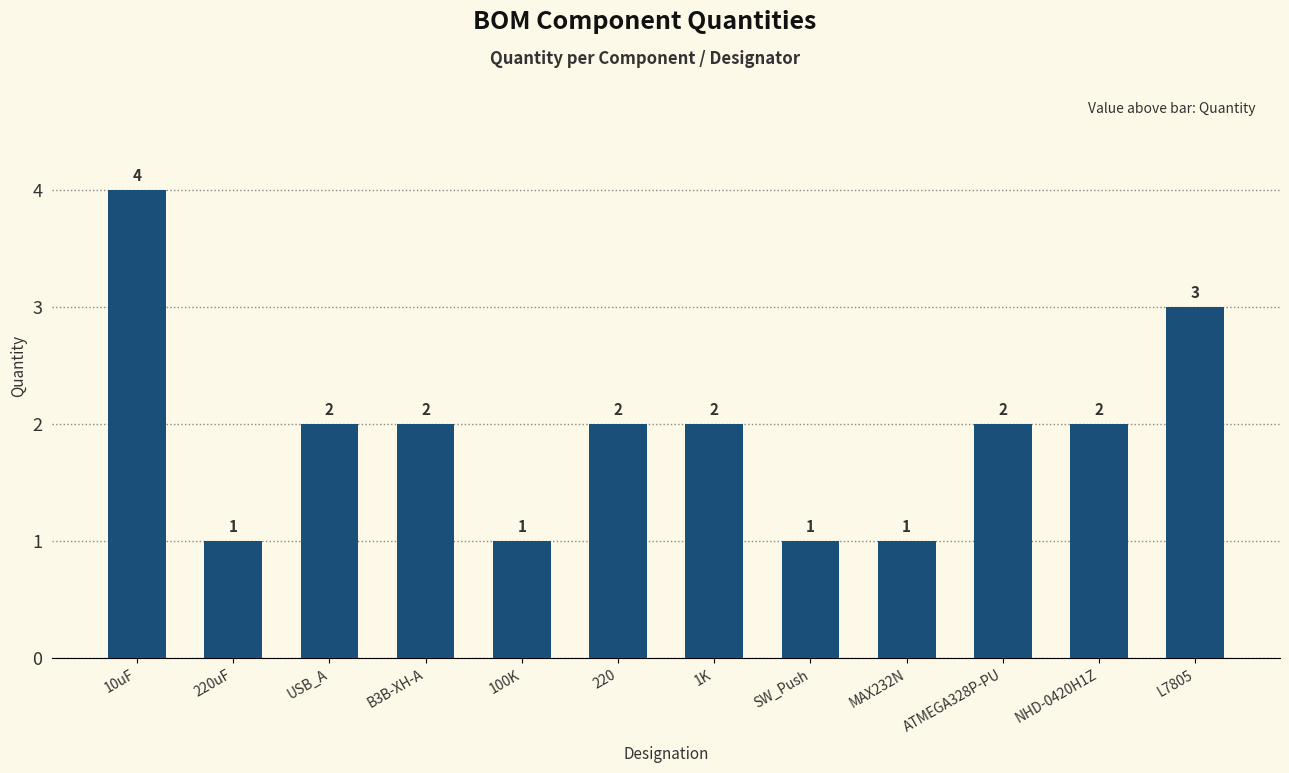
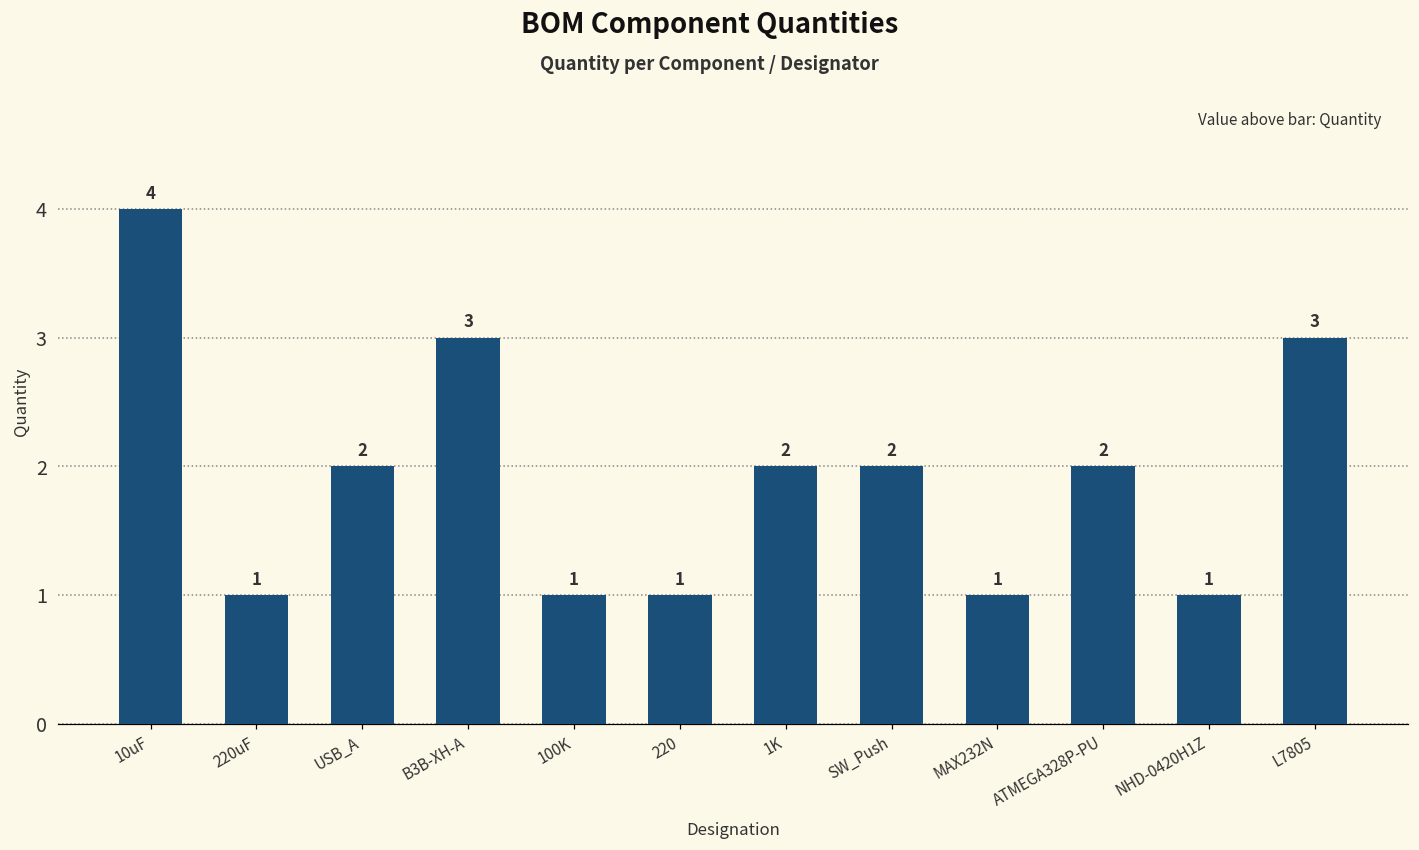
B3B-XH-A: 2 -> 3
220: 2 -> 1
SW_Push: 1 -> 2
NHD-0420H1Z: 2 -> 1
